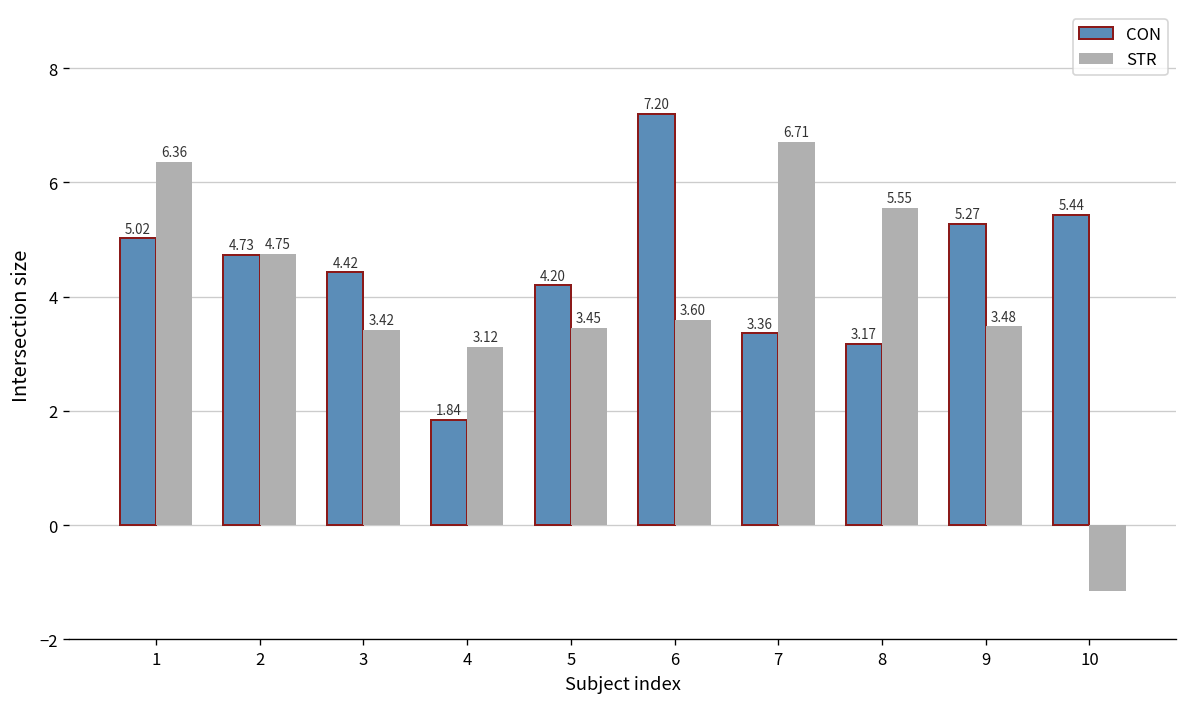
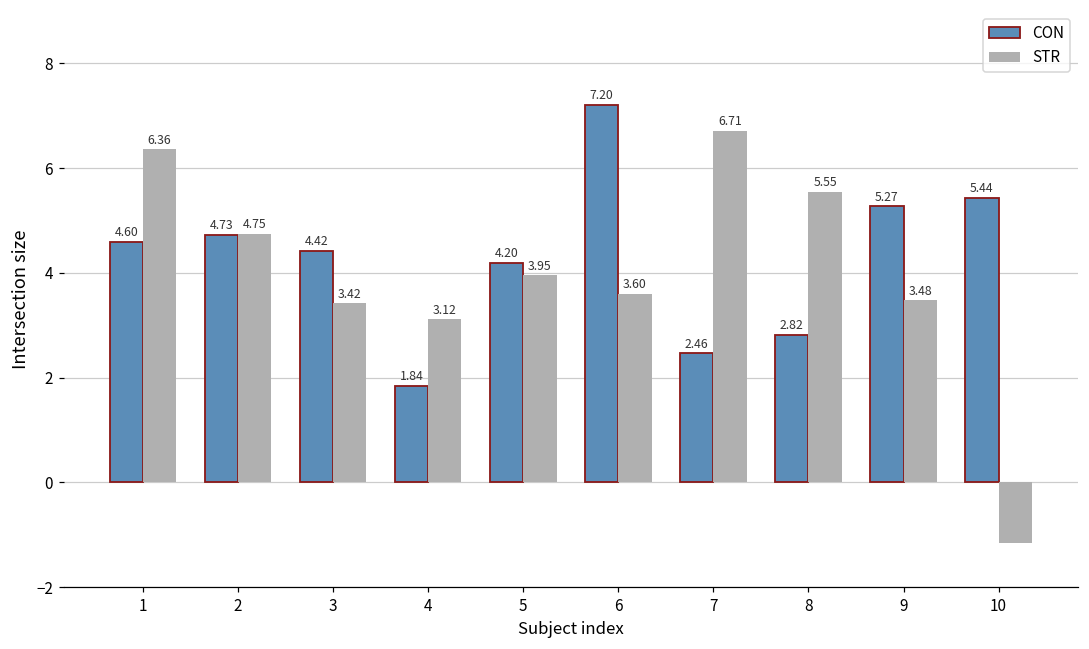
CON, 1: 5.02 -> 4.60
STR, 5: 3.45 -> 3.95
CON, 7: 3.36 -> 2.46
CON, 8: 3.17 -> 2.82
